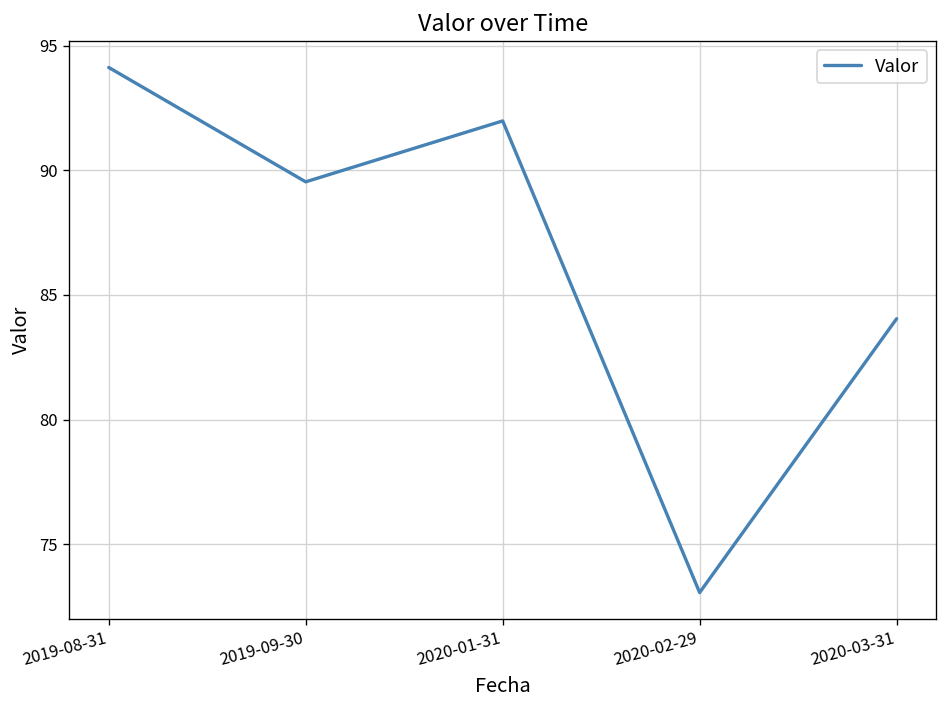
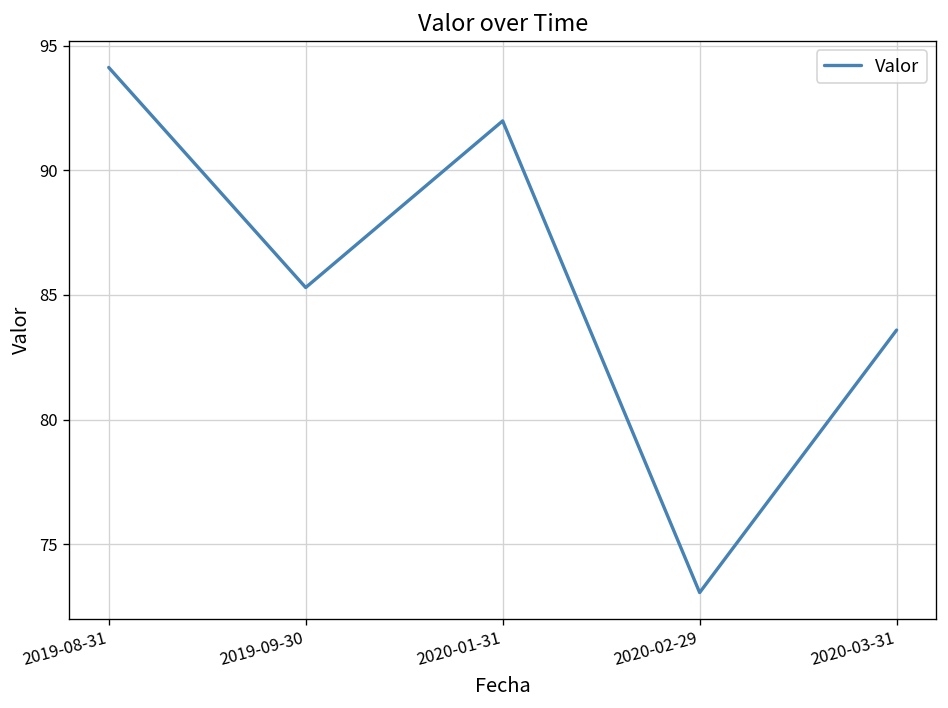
2019-09-30: 89.5 -> 85.3
2020-03-31: 84.0 -> 83.6
